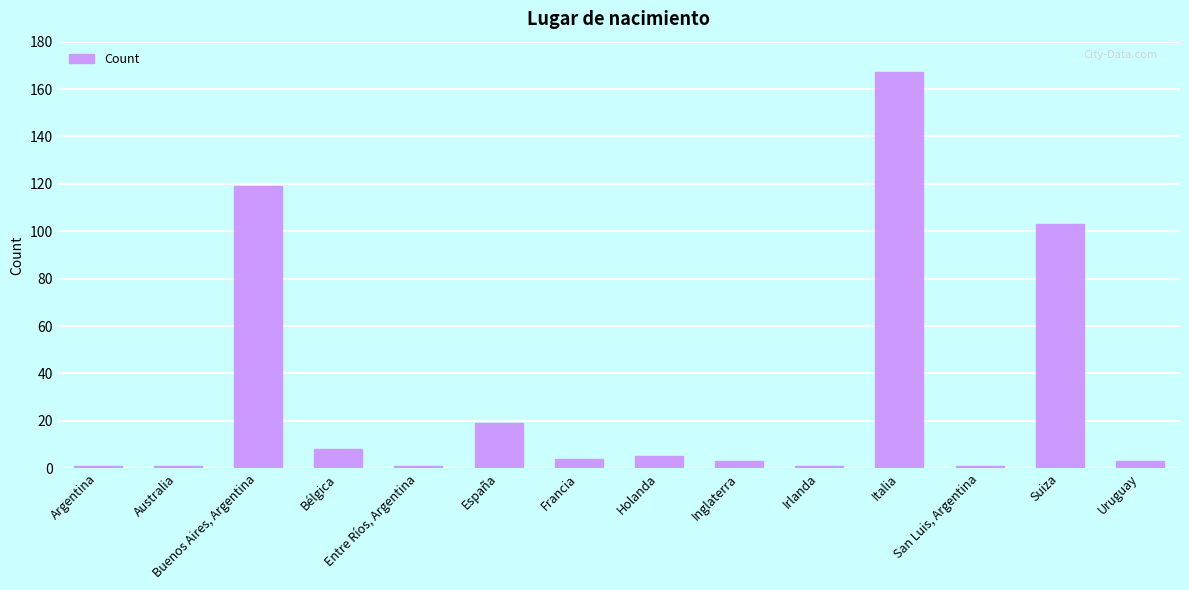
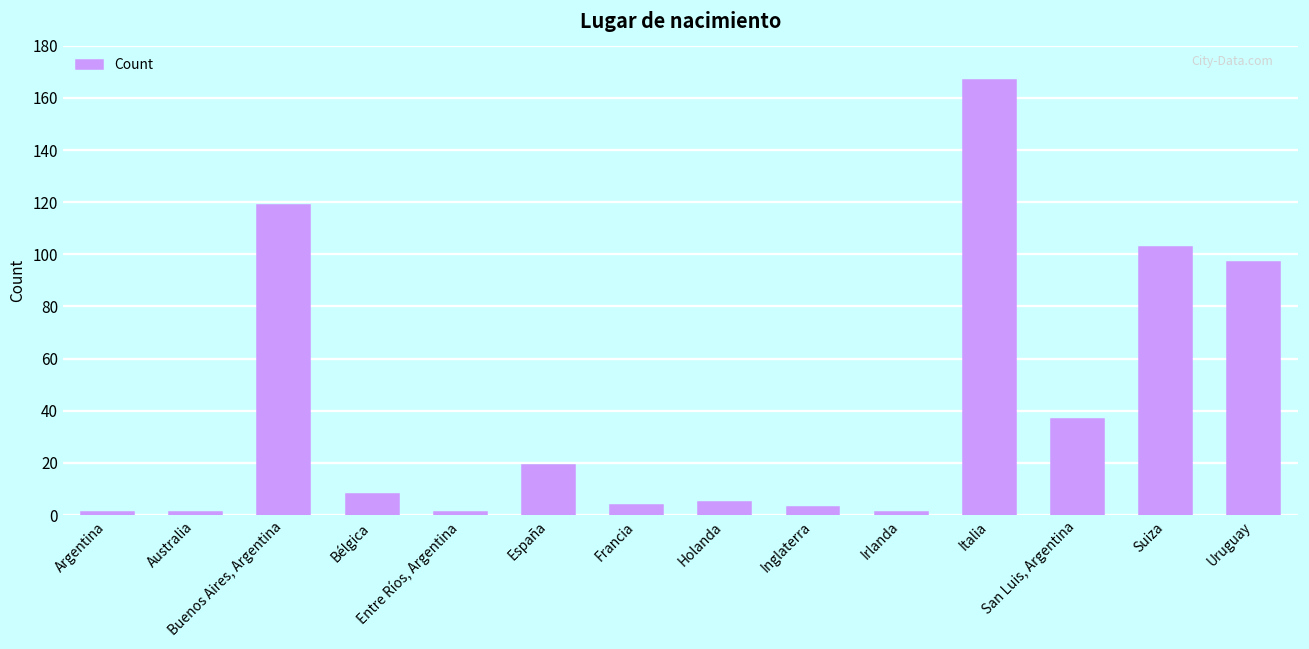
San Luis, Argentina: 1 -> 37
Uruguay: 3 -> 97
